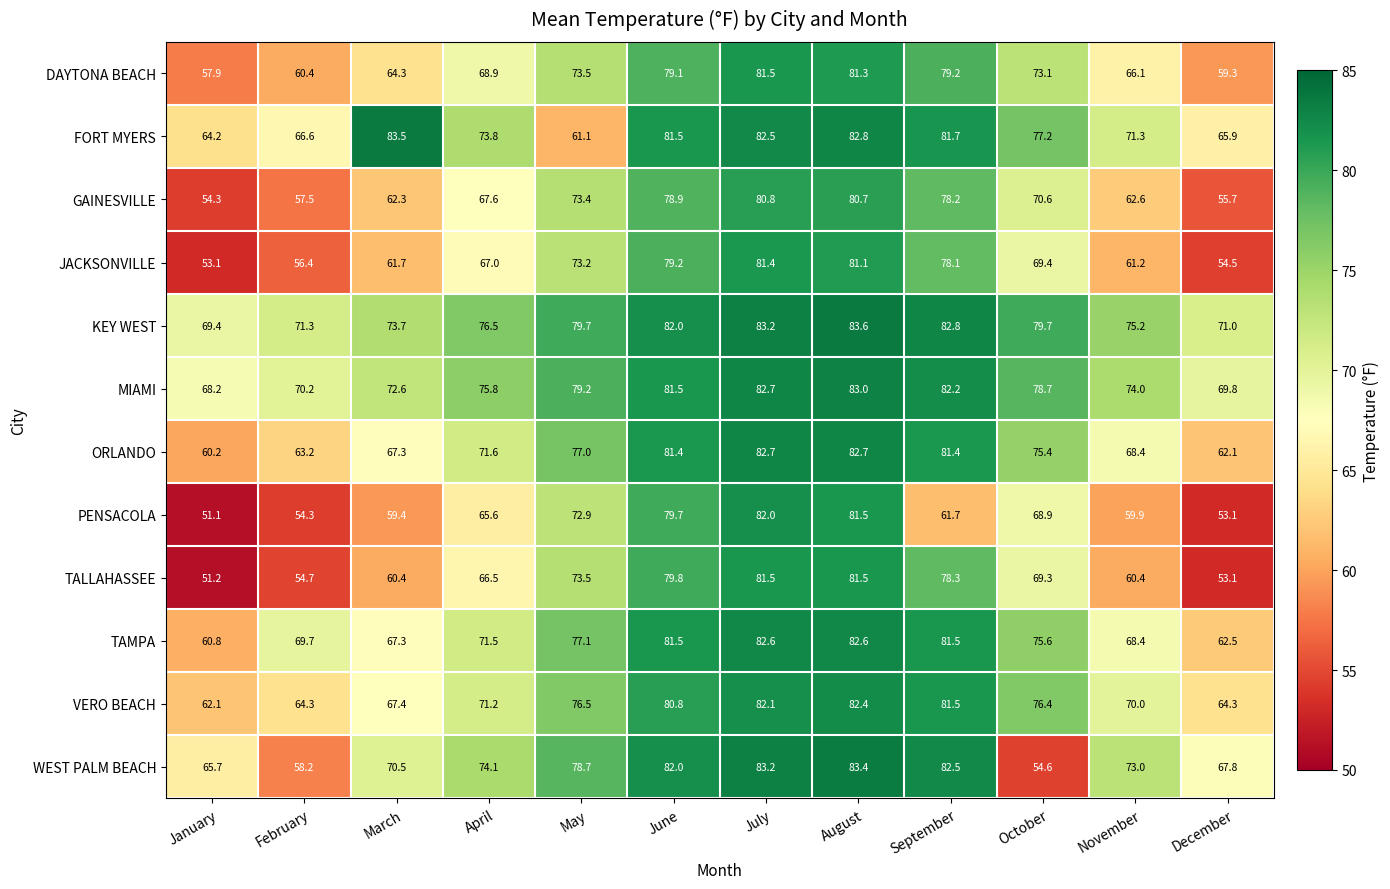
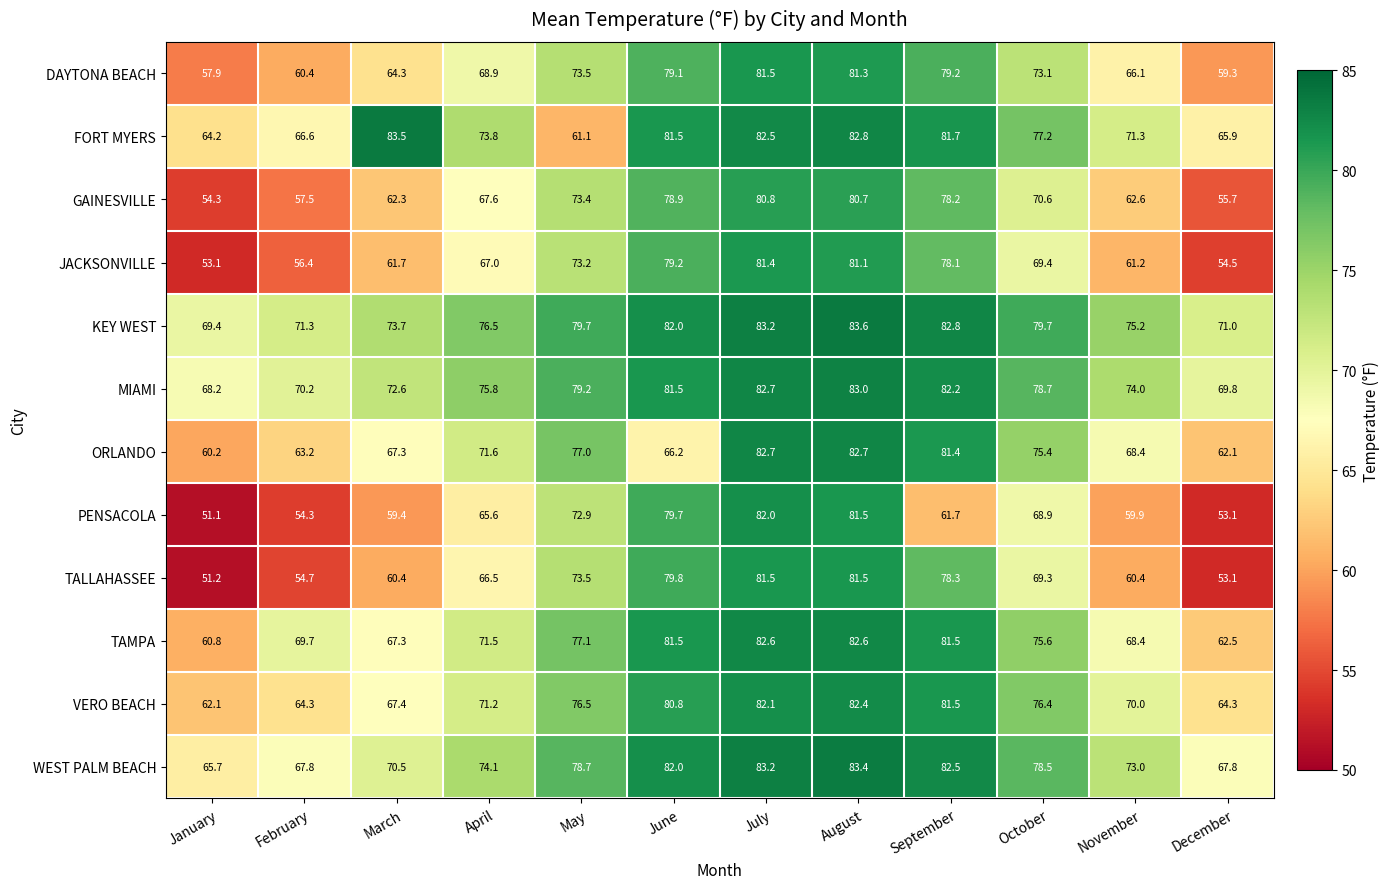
ORLANDO, June: 81.4 -> 66.2
WEST PALM BEACH, February: 58.2 -> 67.8
WEST PALM BEACH, October: 54.6 -> 78.5
